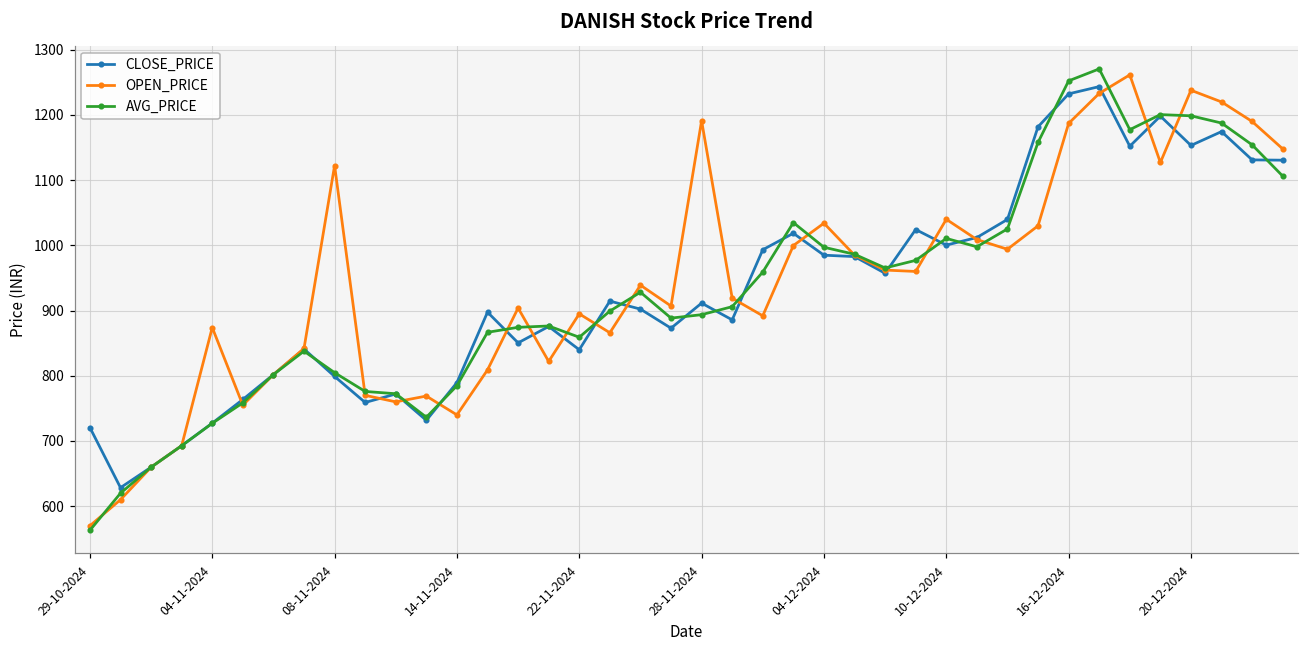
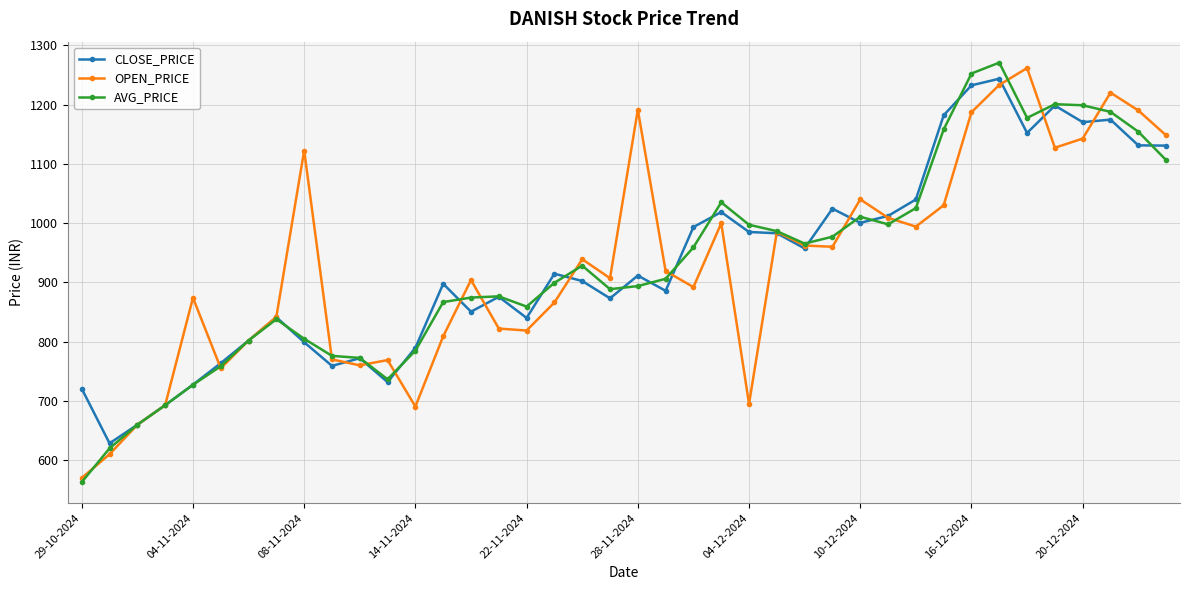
OPEN_PRICE, 14-11-2024: 740 -> 690
OPEN_PRICE, 22-11-2024: 900 -> 820
OPEN_PRICE, 04-12-2024: 1030 -> 700
CLOSE_PRICE, 20-12-2024: 1150 -> 1170
OPEN_PRICE, 20-12-2024: 1240 -> 1140
